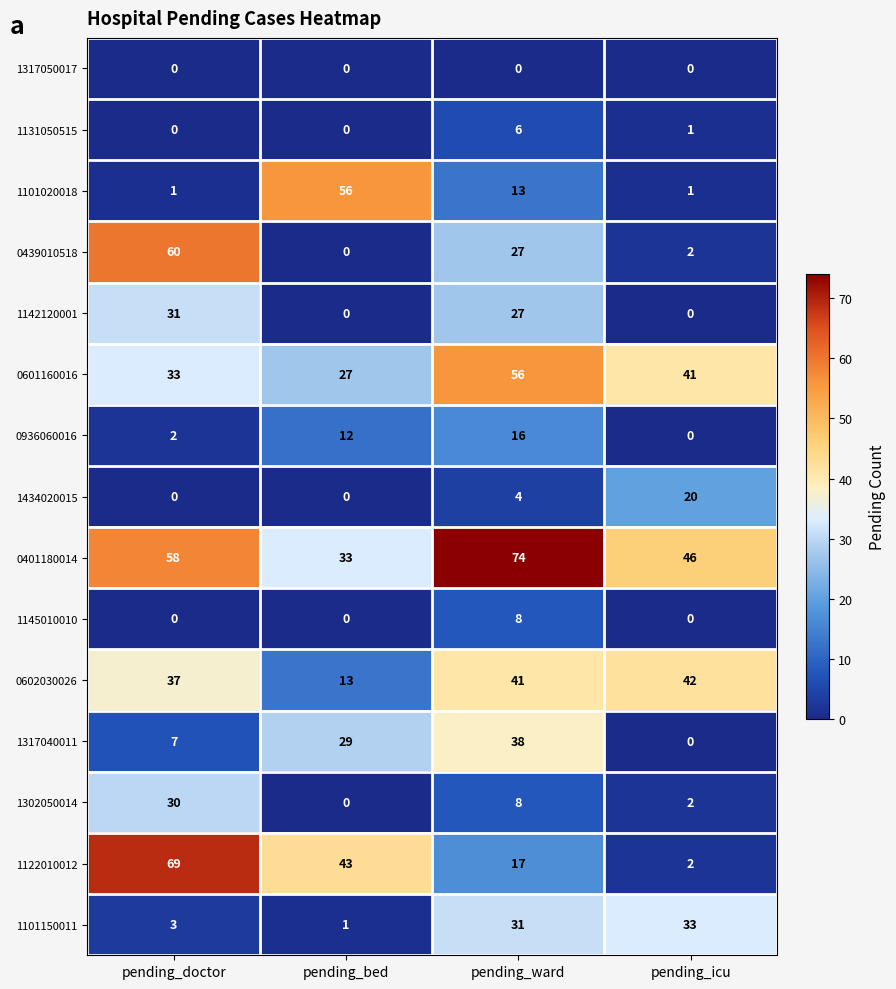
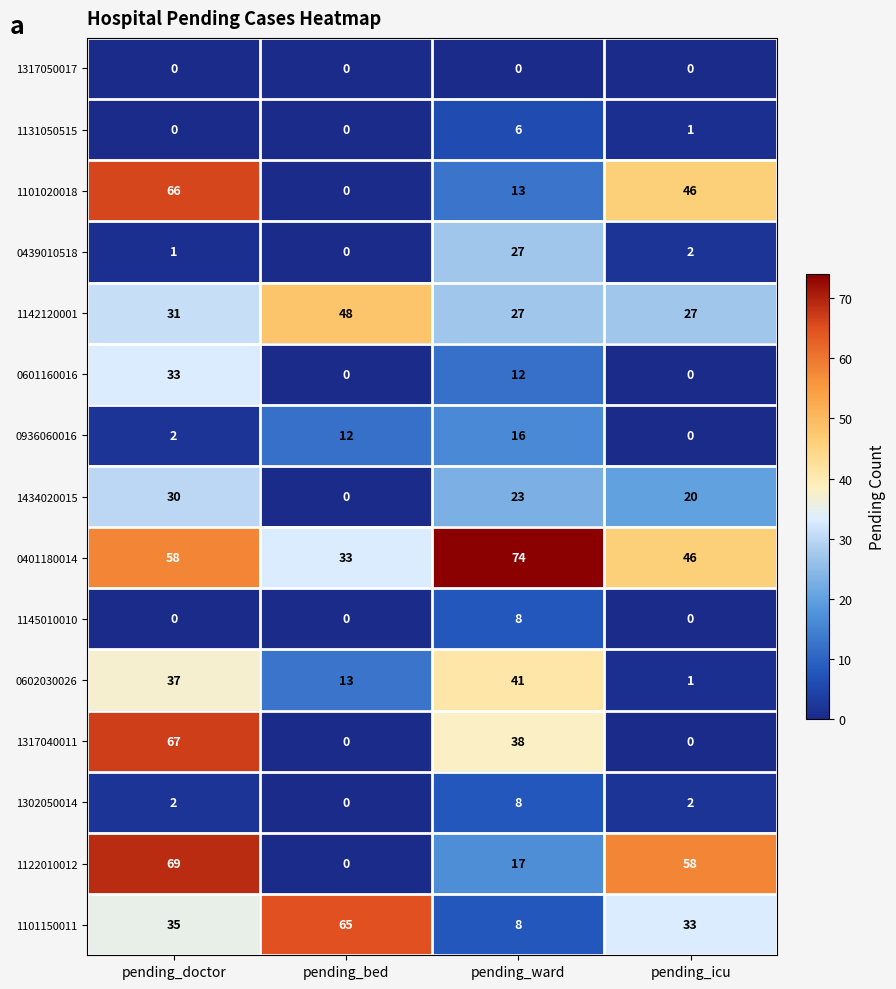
1101020018, pending_doctor: 1 -> 66
1101020018, pending_bed: 56 -> 0
1101020018, pending_icu: 1 -> 46
0439010518, pending_doctor: 60 -> 1
1142120001, pending_bed: 0 -> 48
1142120001, pending_icu: 0 -> 27
0601160016, pending_bed: 27 -> 0
0601160016, pending_ward: 56 -> 12
0601160016, pending_icu: 41 -> 0
1434020015, pending_doctor: 0 -> 30
1434020015, pending_ward: 4 -> 23
0602030026, pending_icu: 42 -> 1
1317040011, pending_doctor: 7 -> 67
1317040011, pending_bed: 29 -> 0
1302050014, pending_doctor: 30 -> 2
1122010012, pending_bed: 43 -> 0
1122010012, pending_icu: 2 -> 58
1101150011, pending_doctor: 3 -> 35
1101150011, pending_bed: 1 -> 65
1101150011, pending_ward: 31 -> 8
